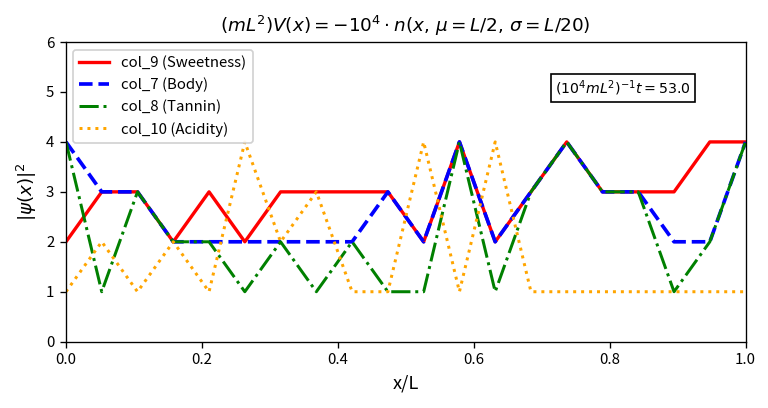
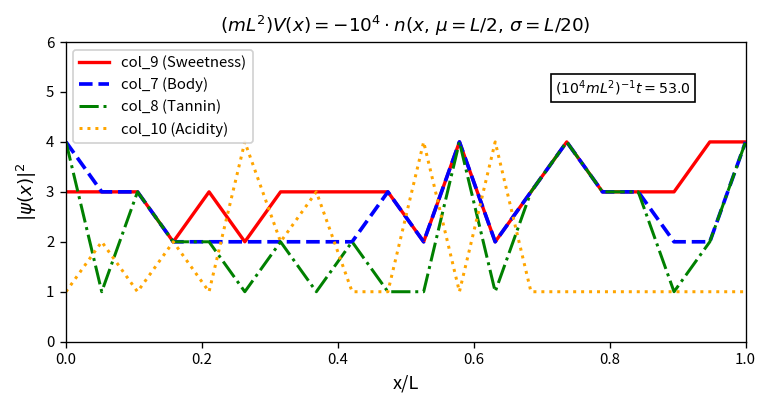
col_9 (Sweetness), 0.0: 2 -> 3
